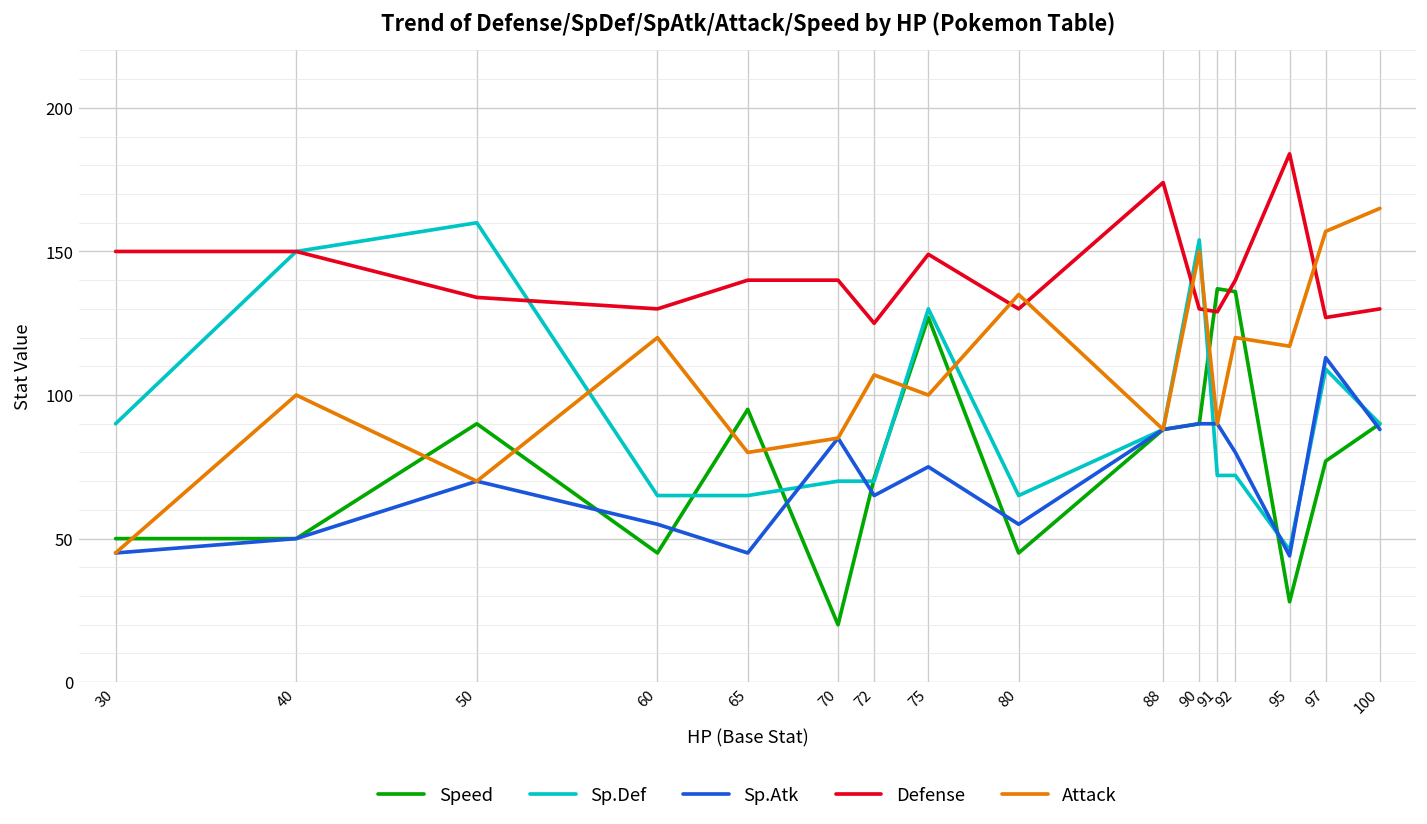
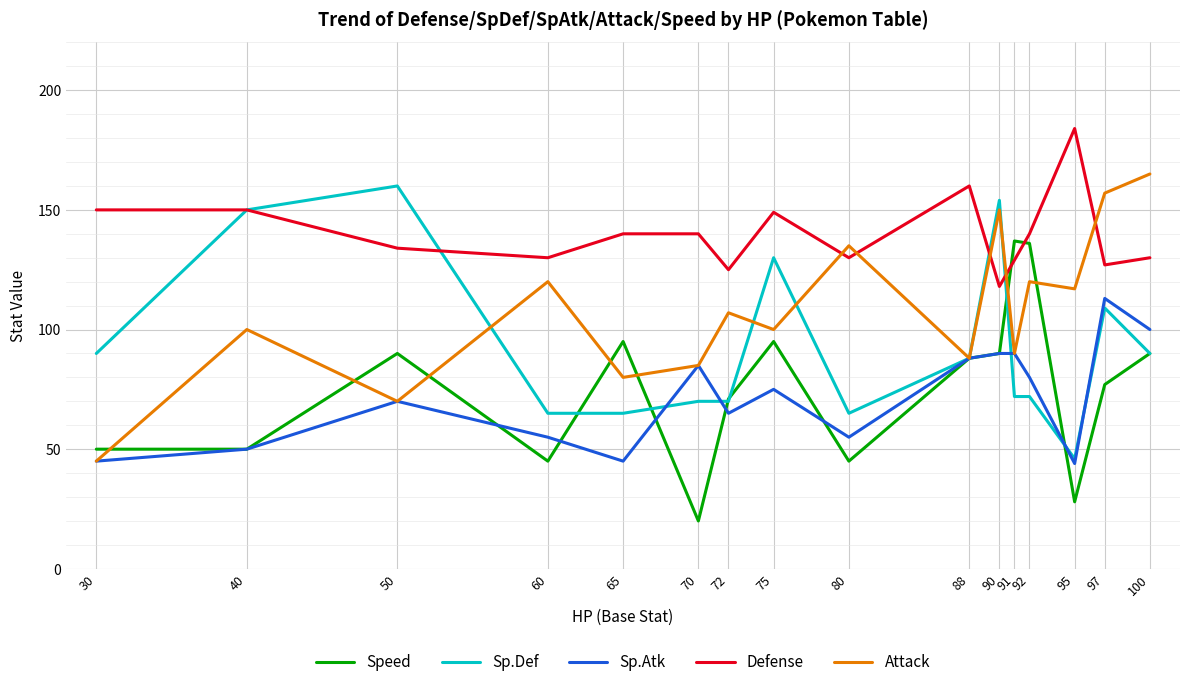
Speed, 75: 127 -> 95
Defense, 88: 174 -> 160
Defense, 90: 130 -> 118
Sp.Atk, 100: 88 -> 100
